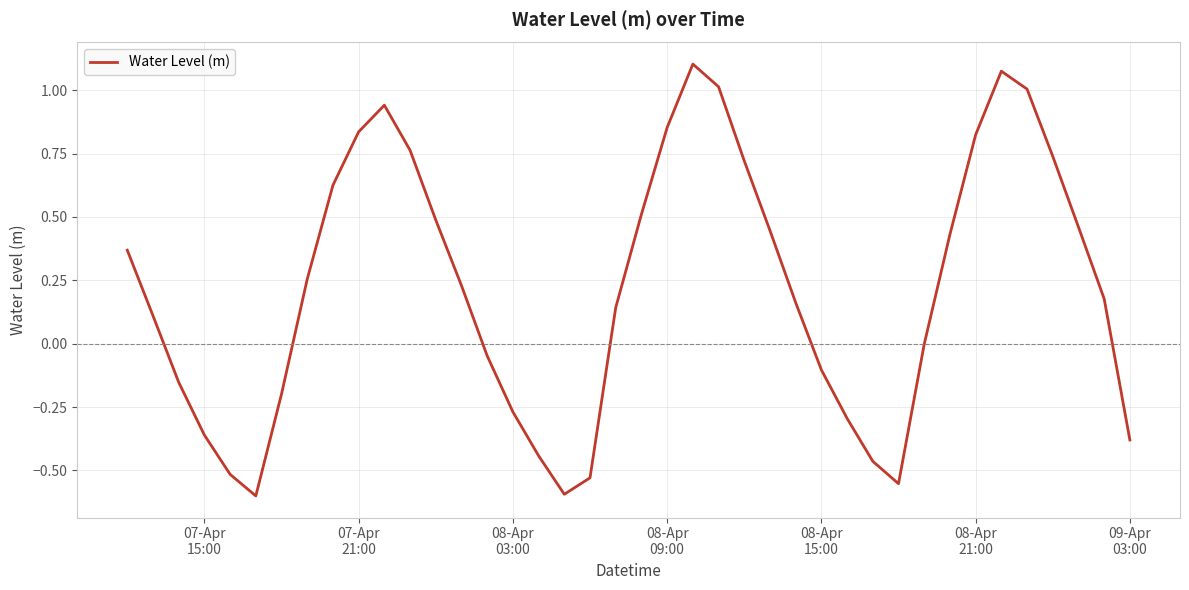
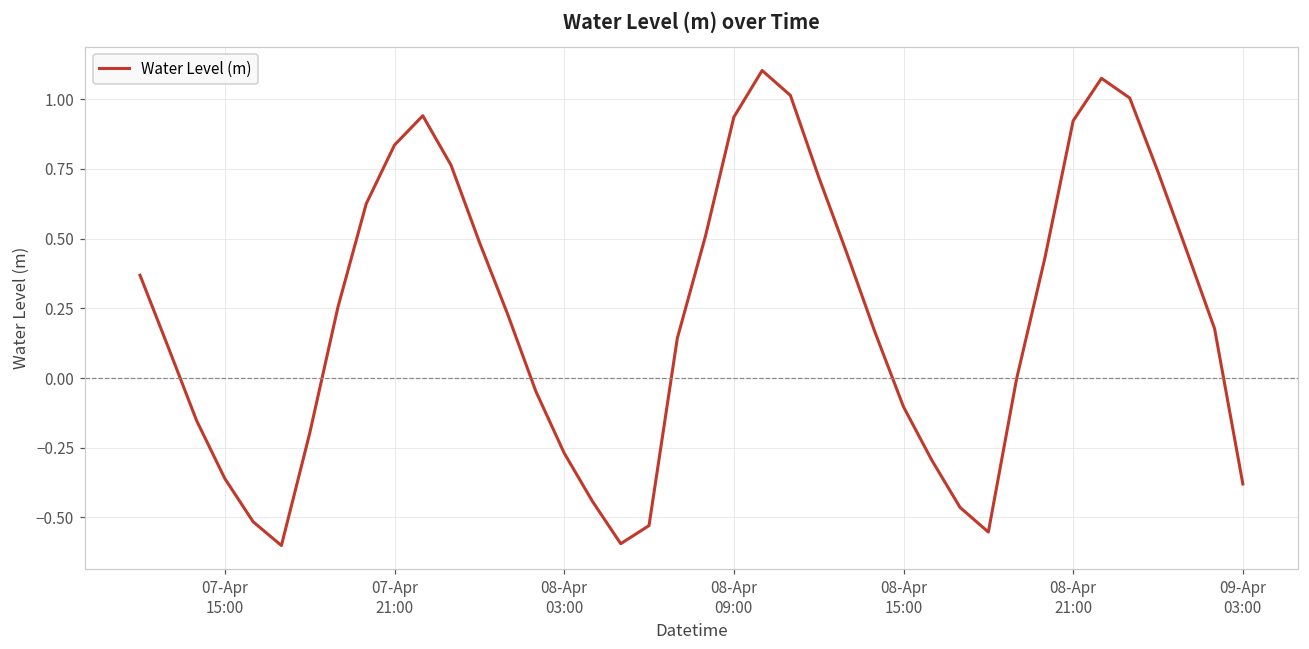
08-Apr 09:00: 0.85 -> 0.94
08-Apr 21:00: 0.82 -> 0.92
